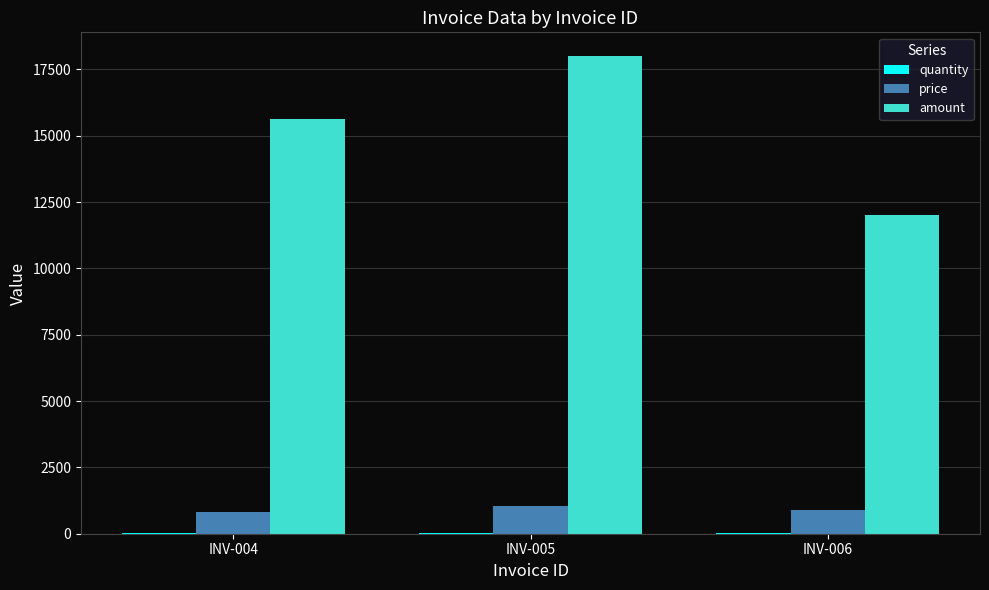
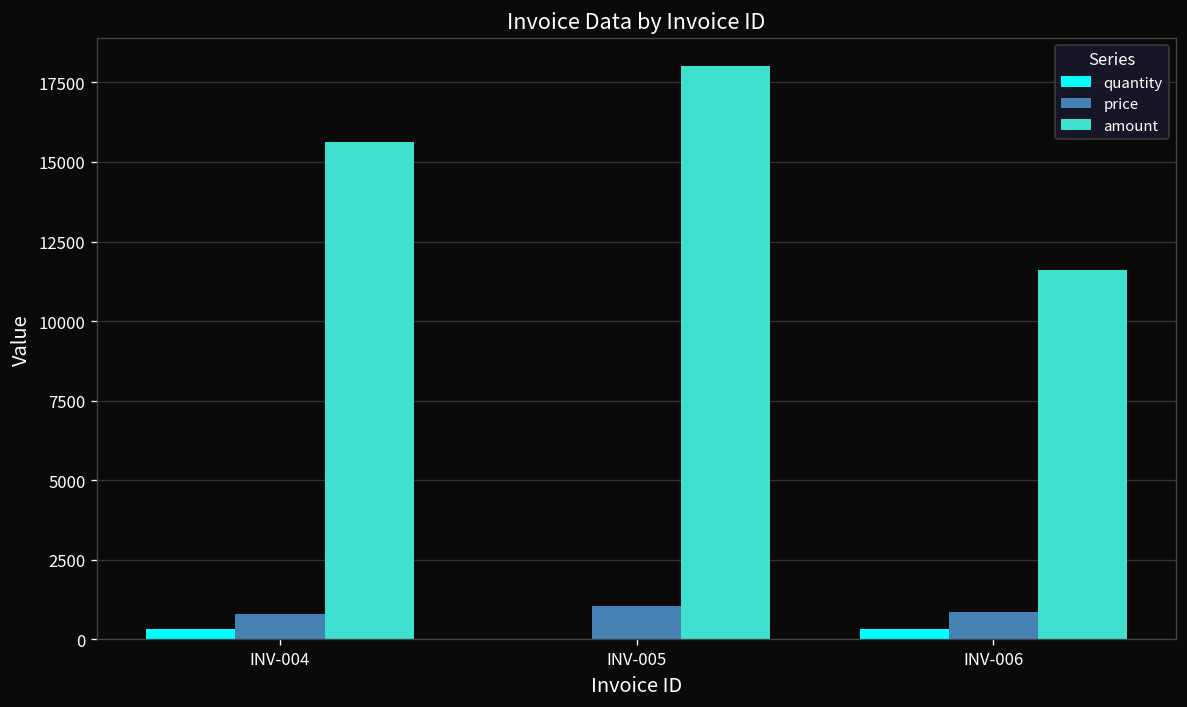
quantity, INV-004: 0 -> 300
quantity, INV-006: 0 -> 300
amount, INV-006: 12000 -> 11600
